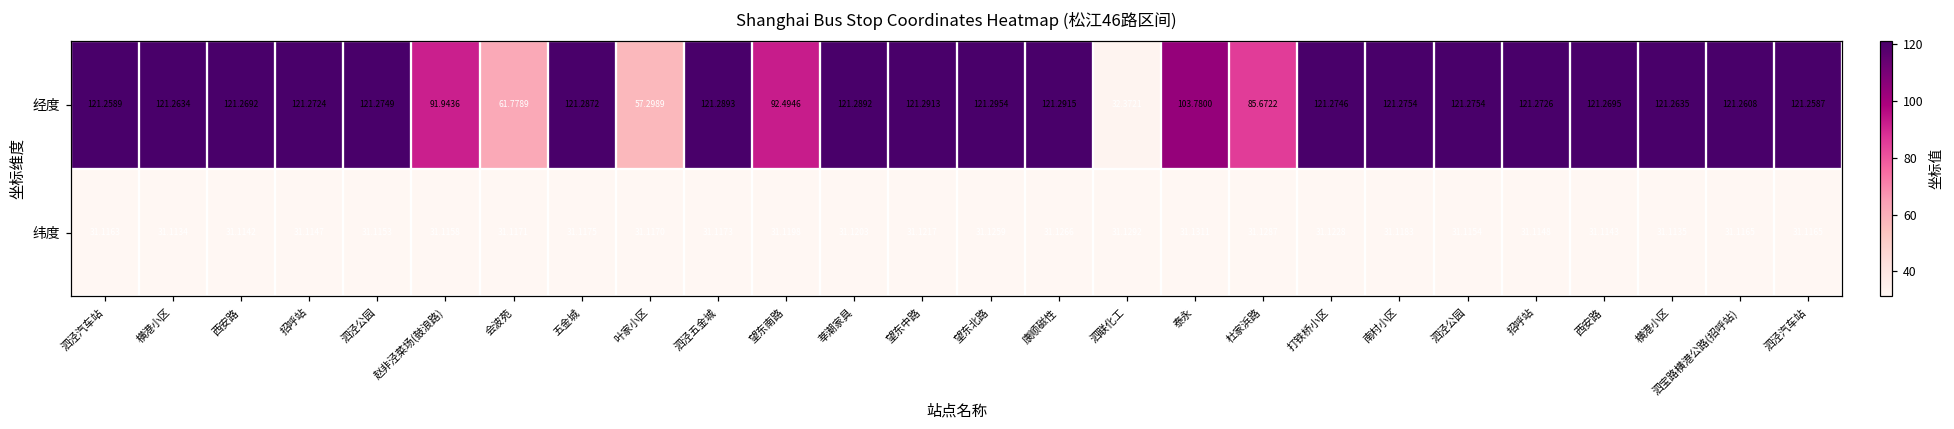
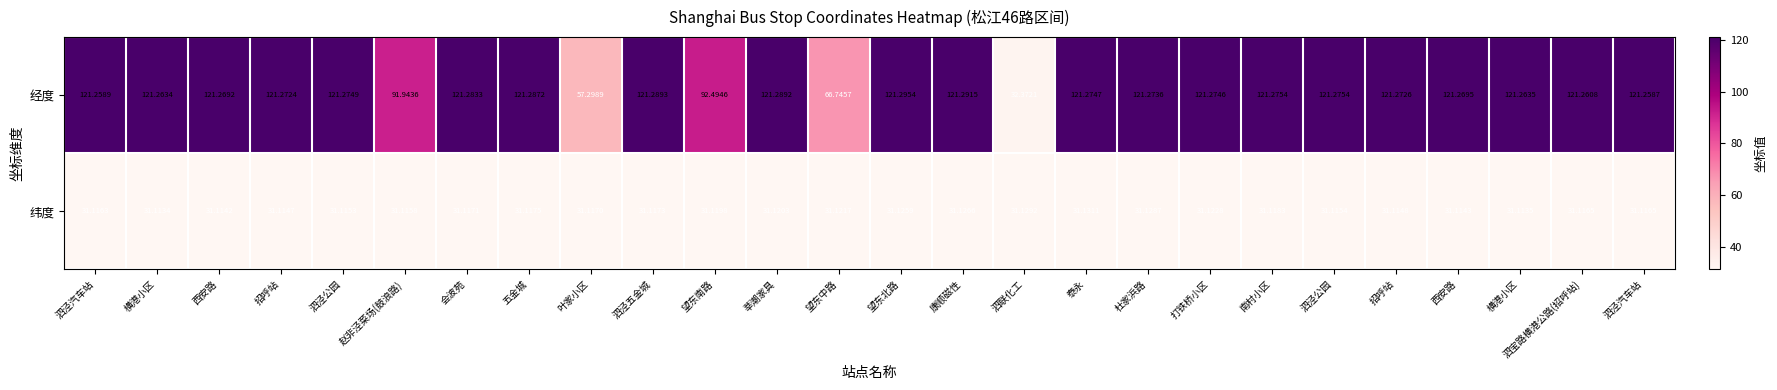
经度, 会波苑: 61.7789 -> 121.2833
经度, 望东中路: 121.2913 -> 66.7457
经度, 泰永: 103.7800 -> 121.2747
经度, 杜家浜路: 85.6722 -> 121.2736
